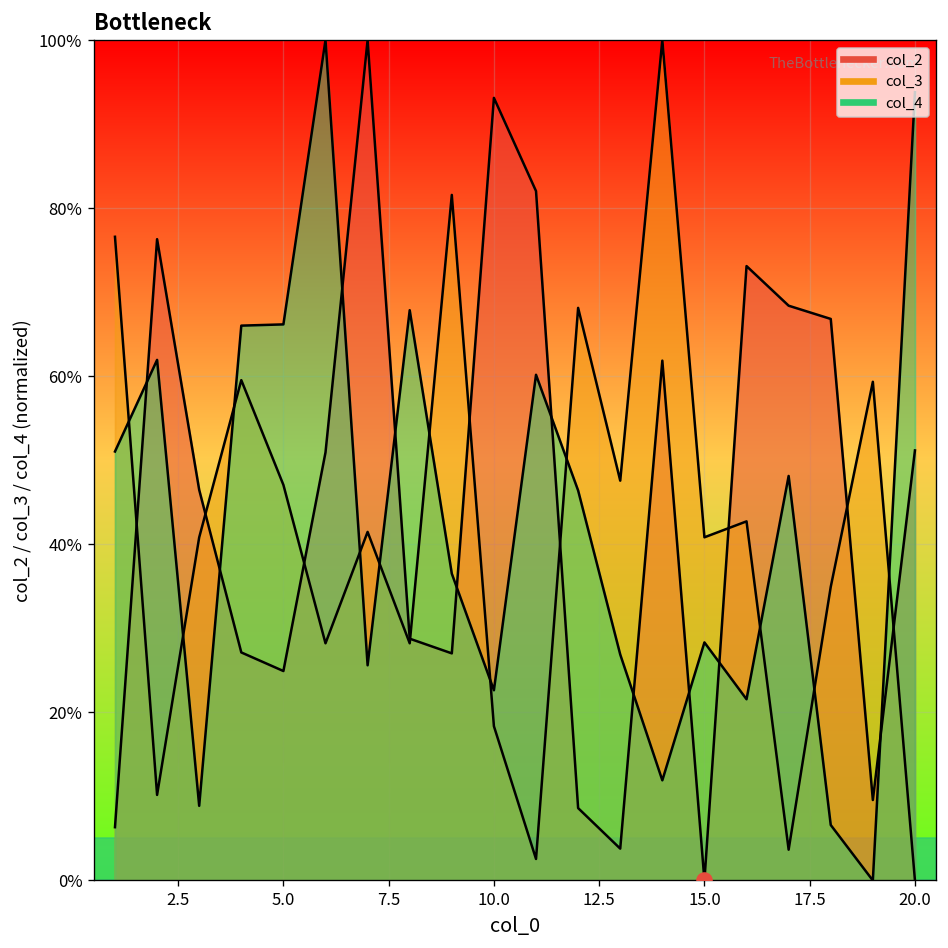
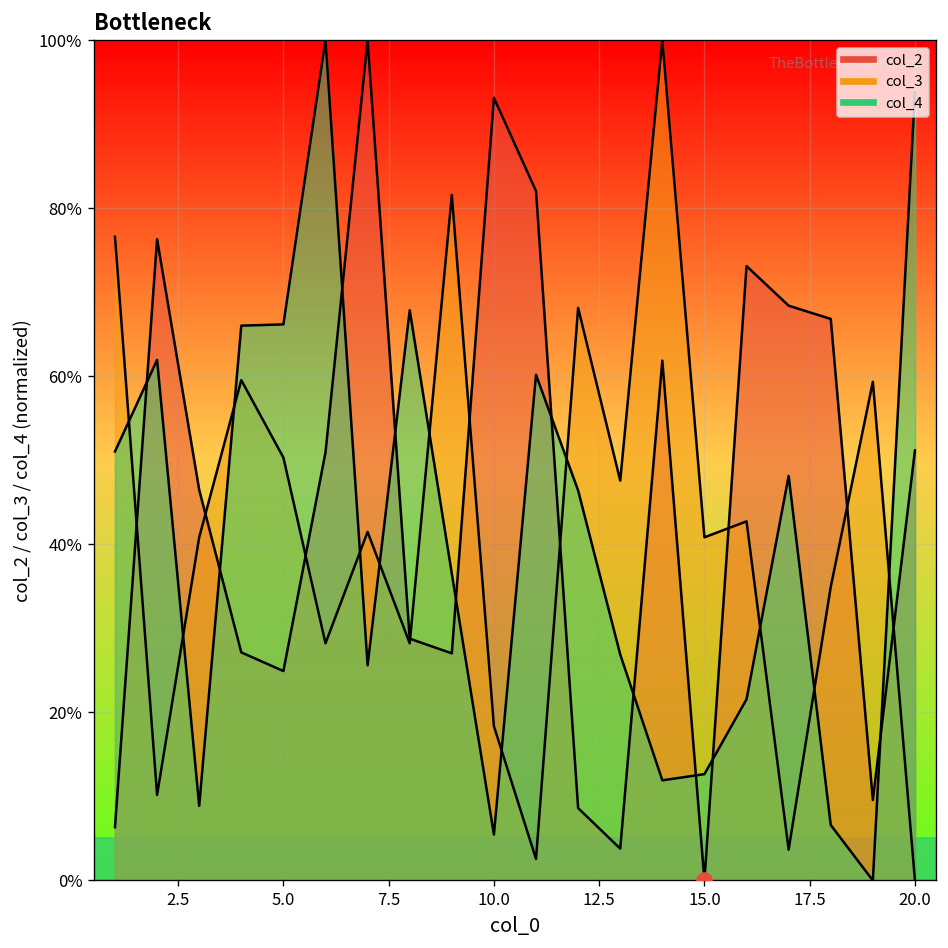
col_3, 5.0: 47% -> 50%
col_4, 10.0: 23% -> 5%
col_4, 15.0: 28% -> 13%
